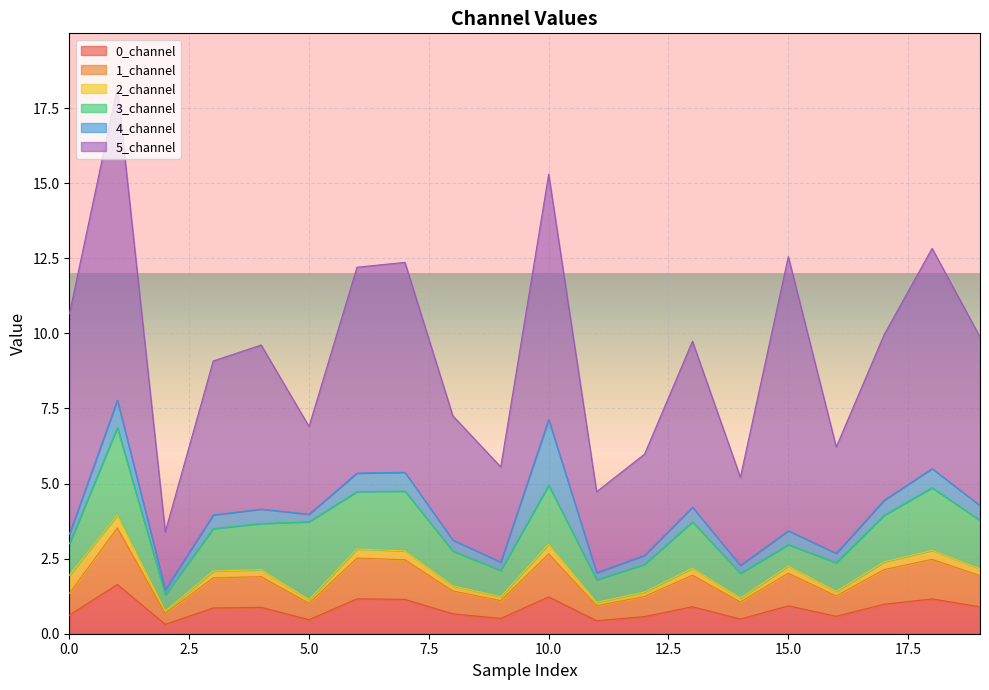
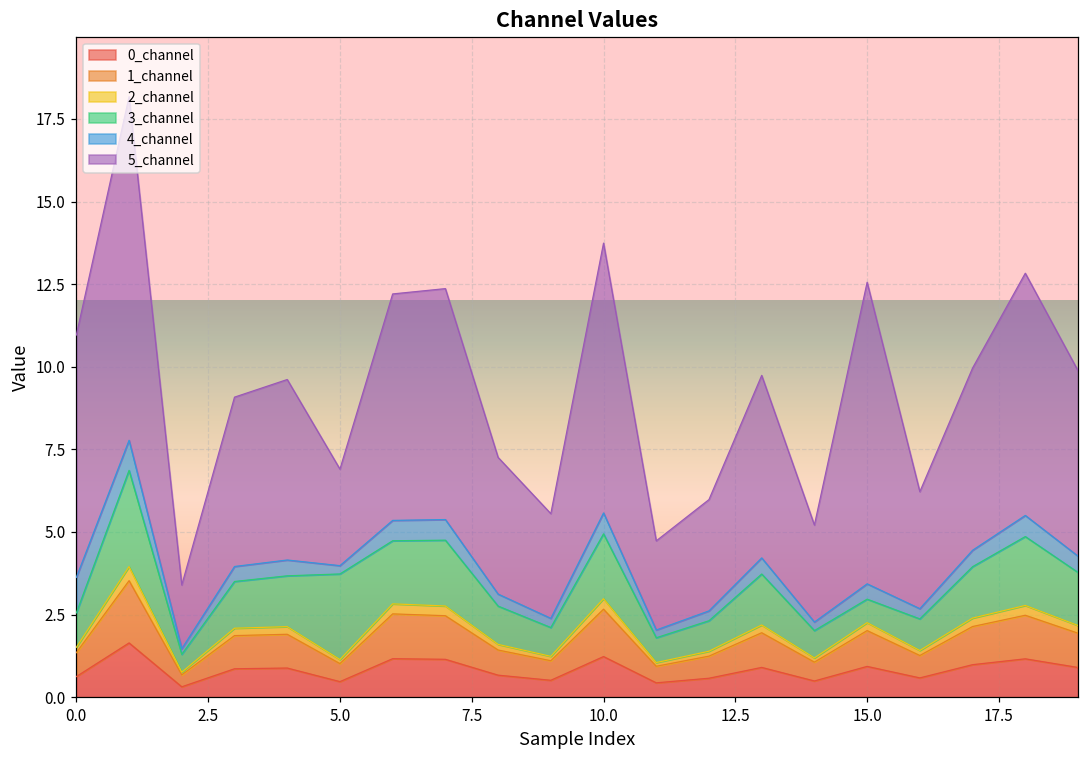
2_channel, 0.0: 0.6 -> 0.2
4_channel, 0.0: 0.3 -> 1.1
4_channel, 10.0: 2.2 -> 0.6
